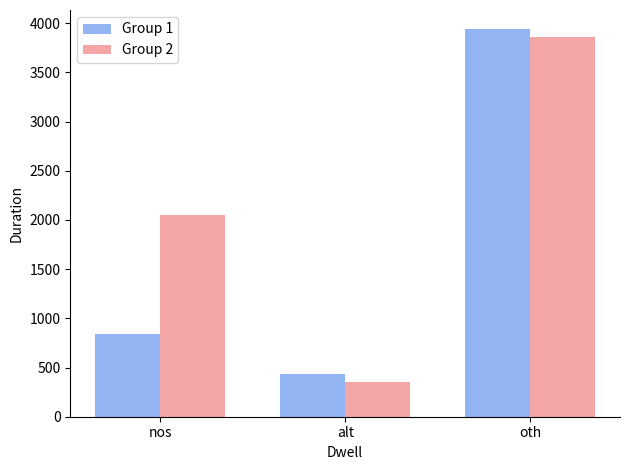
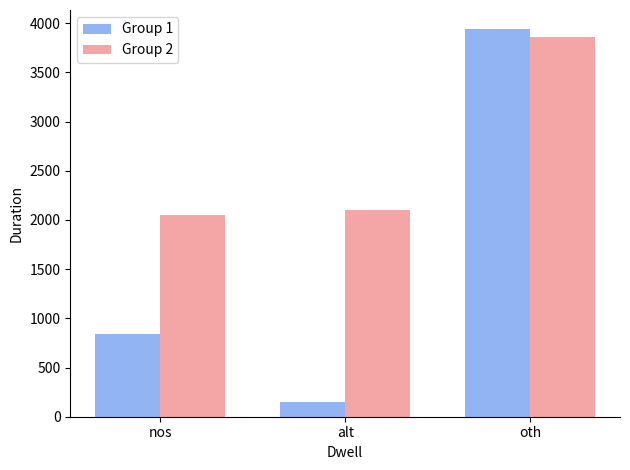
Group 1, alt: 400 -> 200
Group 2, alt: 400 -> 2100
